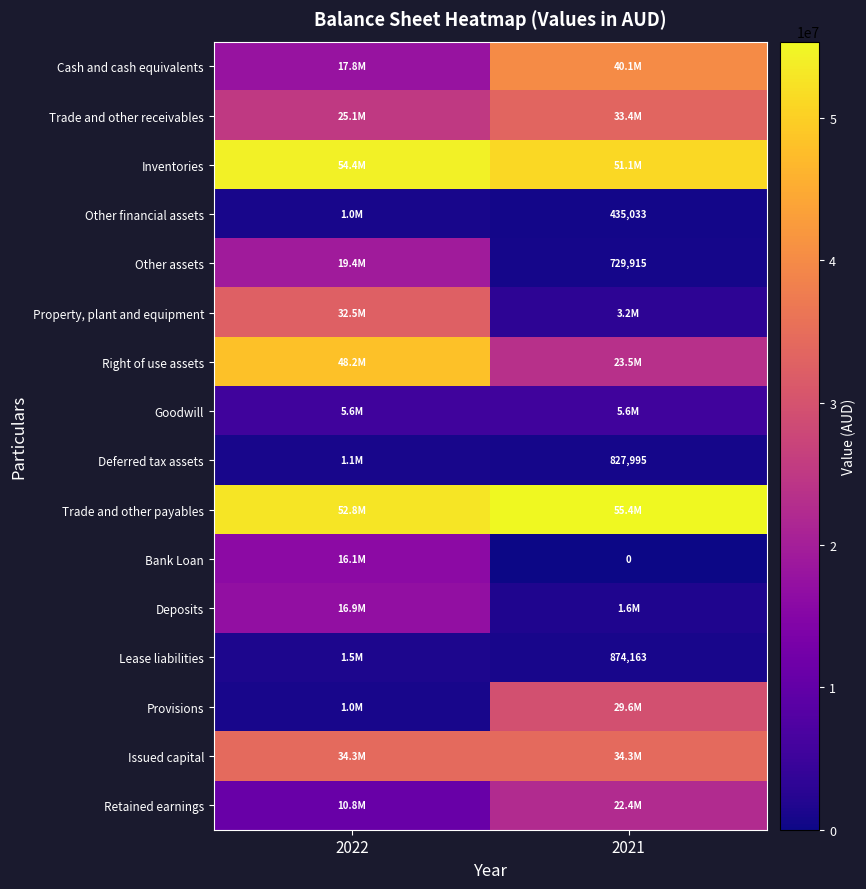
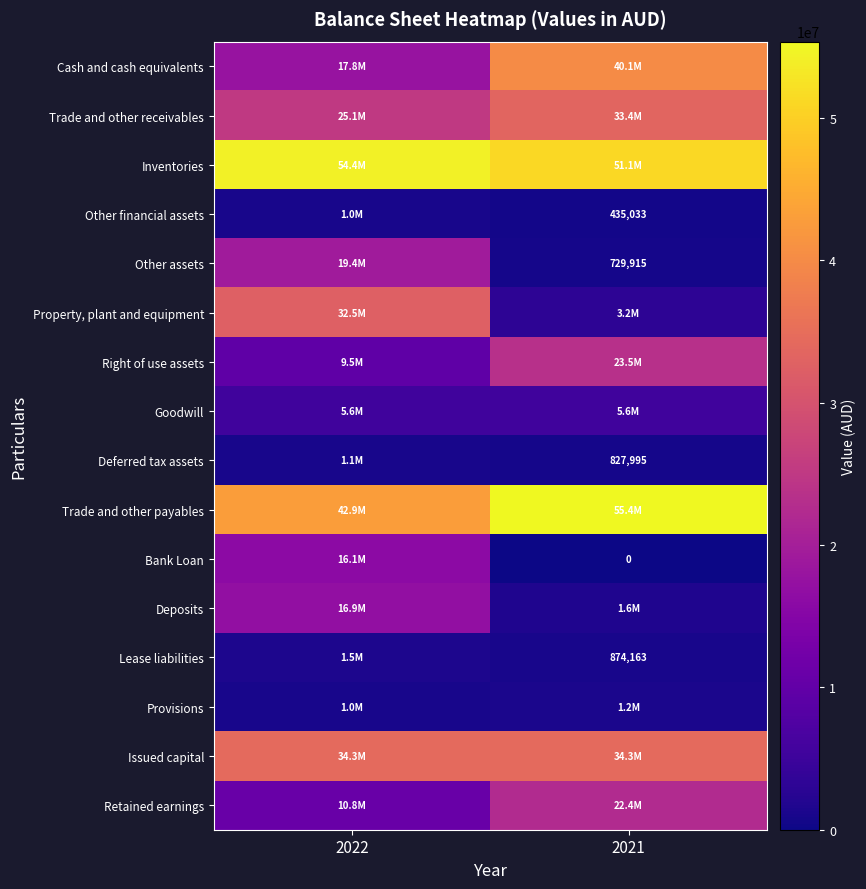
Right of use assets, 2022: 48.2M -> 9.5M
Trade and other payables, 2022: 52.8M -> 42.9M
Provisions, 2021: 29.6M -> 1.2M
